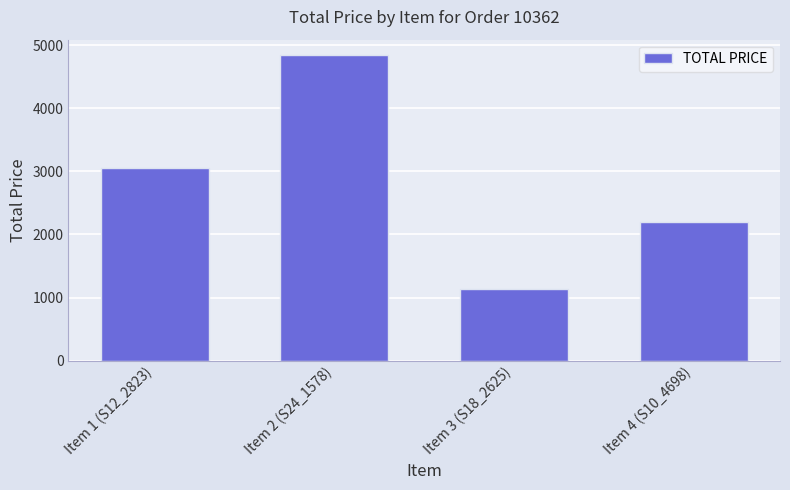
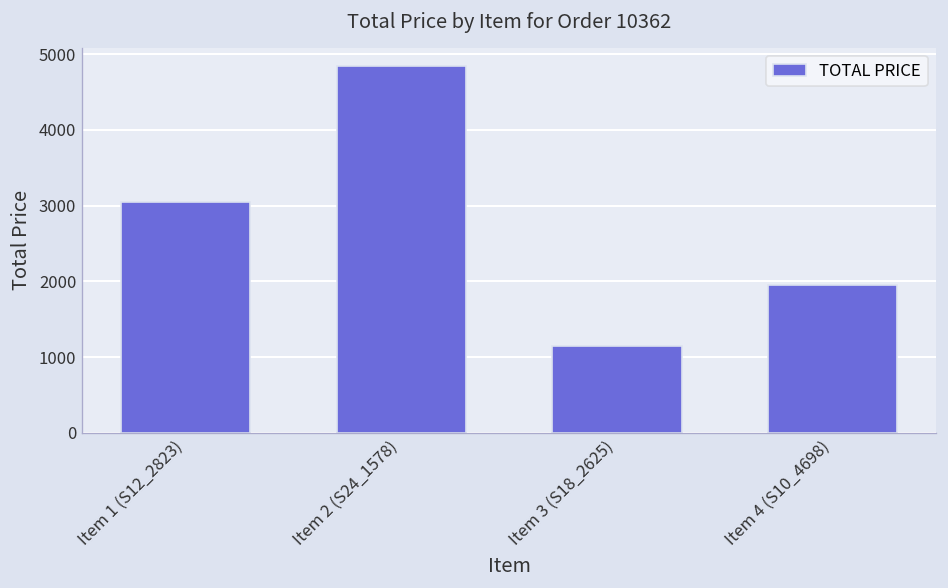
Item 4 (S10_4698): 2200 -> 2000
